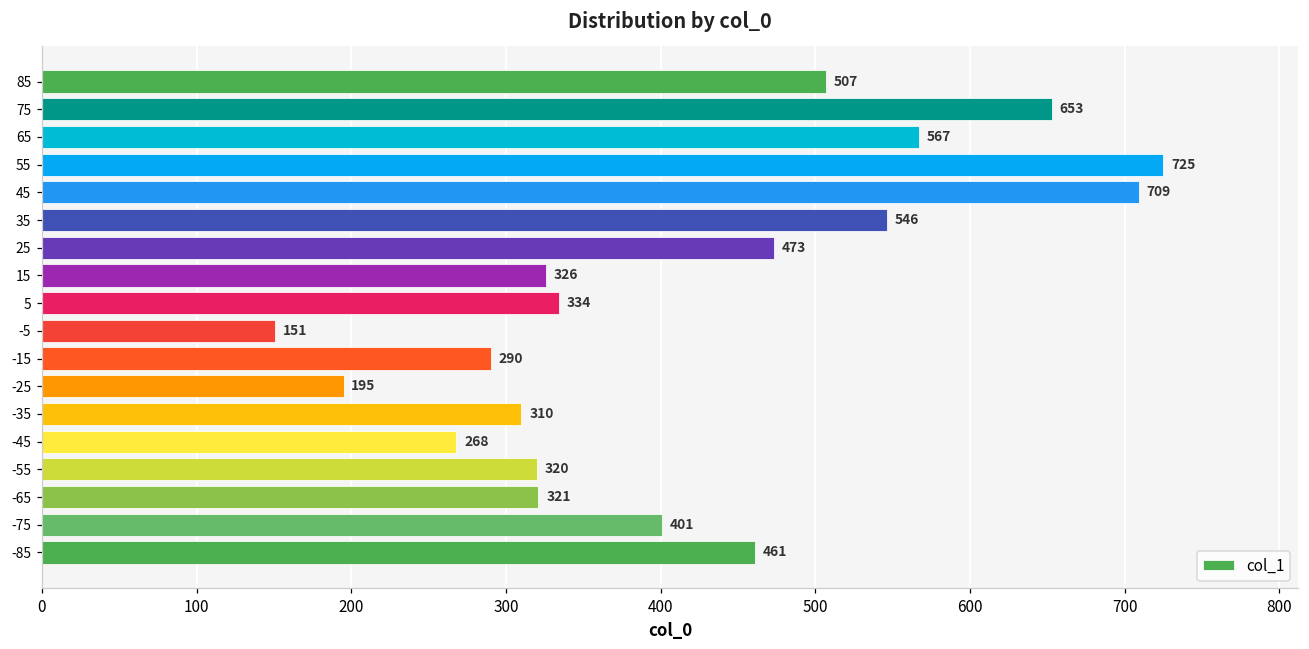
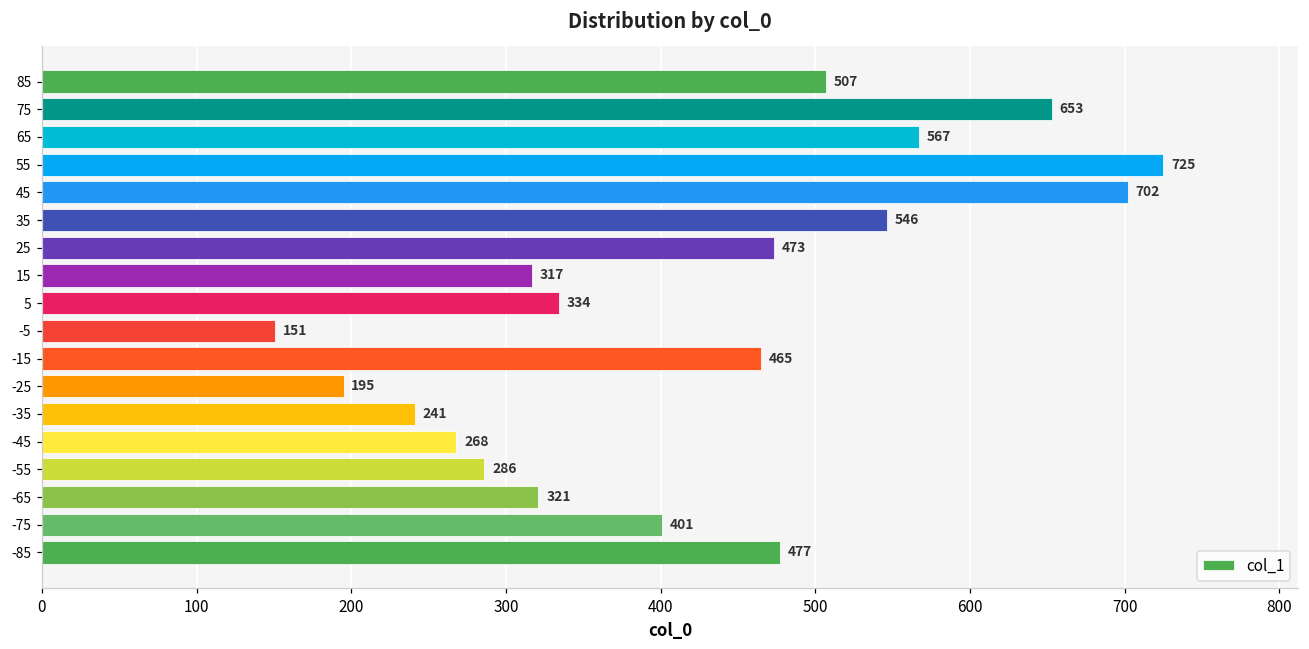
45: 709 -> 702
15: 326 -> 317
-15: 290 -> 465
-35: 310 -> 241
-55: 320 -> 286
-85: 461 -> 477
